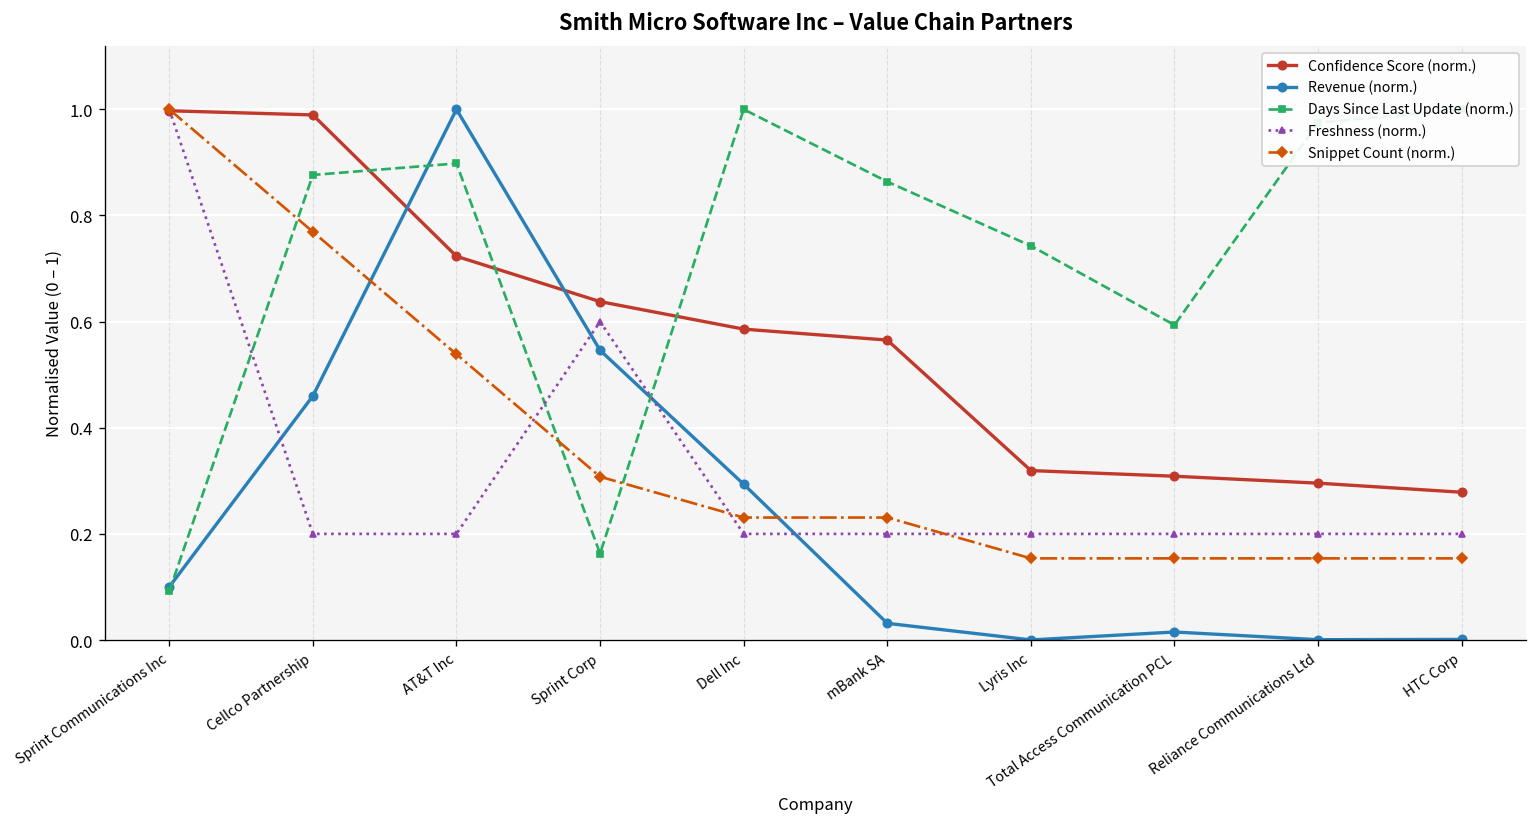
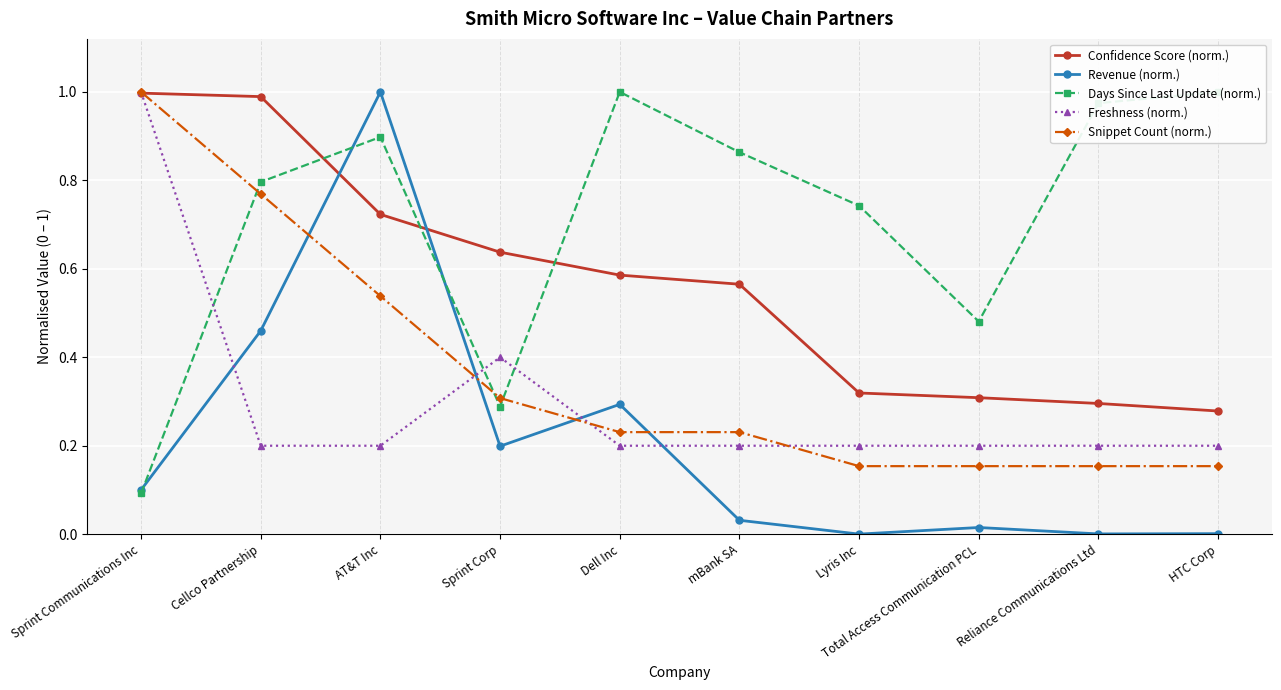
Days Since Last Update (norm.), Cellco Partnership: 0.88 -> 0.80
Revenue (norm.), Sprint Corp: 0.55 -> 0.20
Days Since Last Update (norm.), Sprint Corp: 0.16 -> 0.29
Freshness (norm.), Sprint Corp: 0.60 -> 0.40
Days Since Last Update (norm.), Total Access Communication PCL: 0.59 -> 0.48
